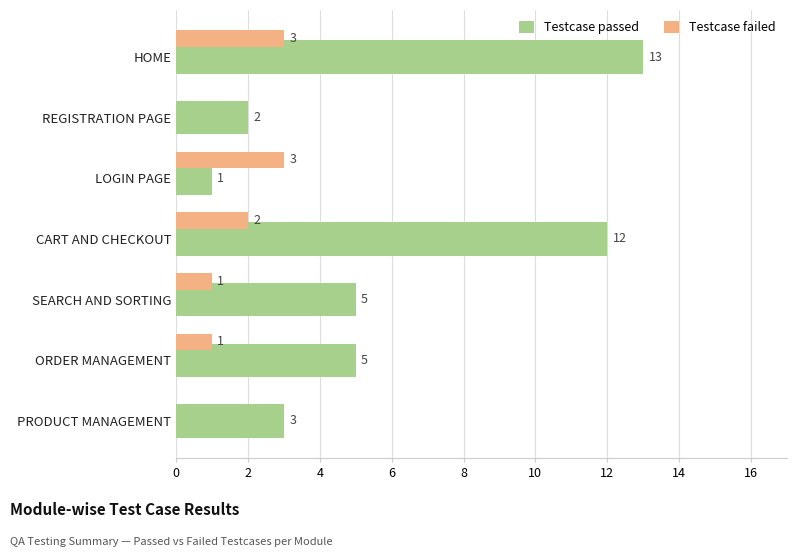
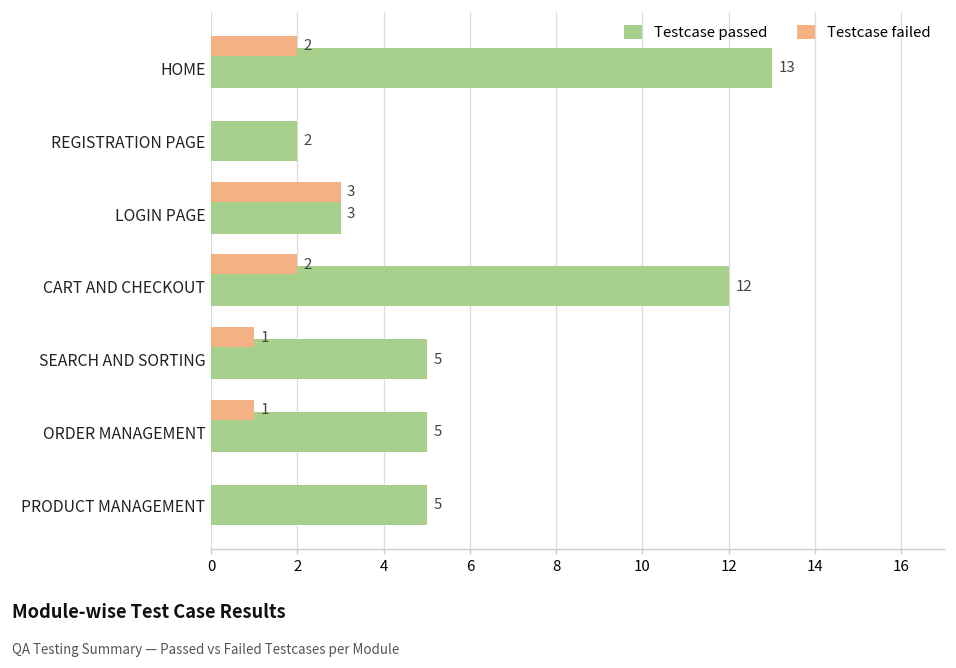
Testcase failed, HOME: 3 -> 2
Testcase passed, LOGIN PAGE: 1 -> 3
Testcase passed, PRODUCT MANAGEMENT: 3 -> 5
